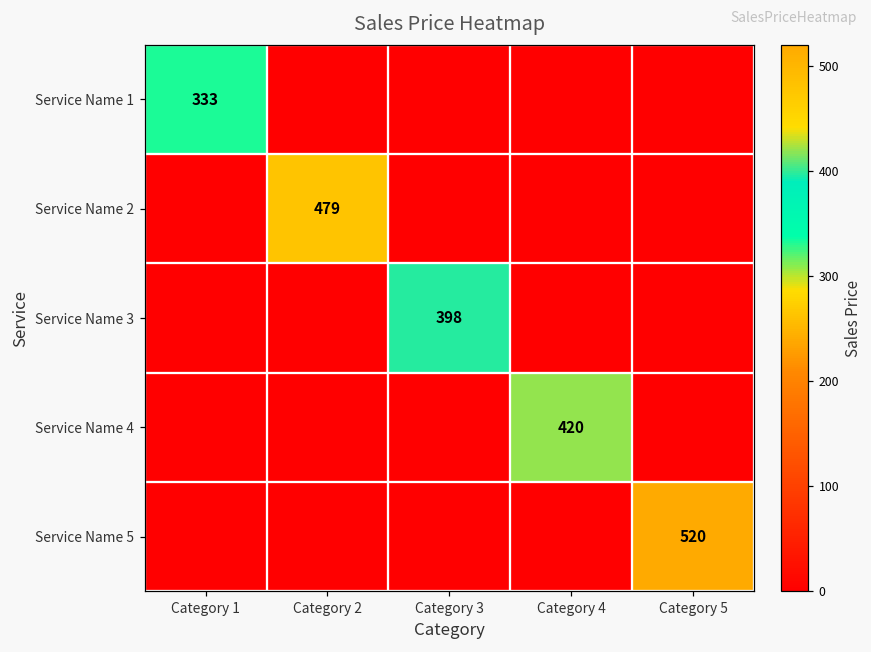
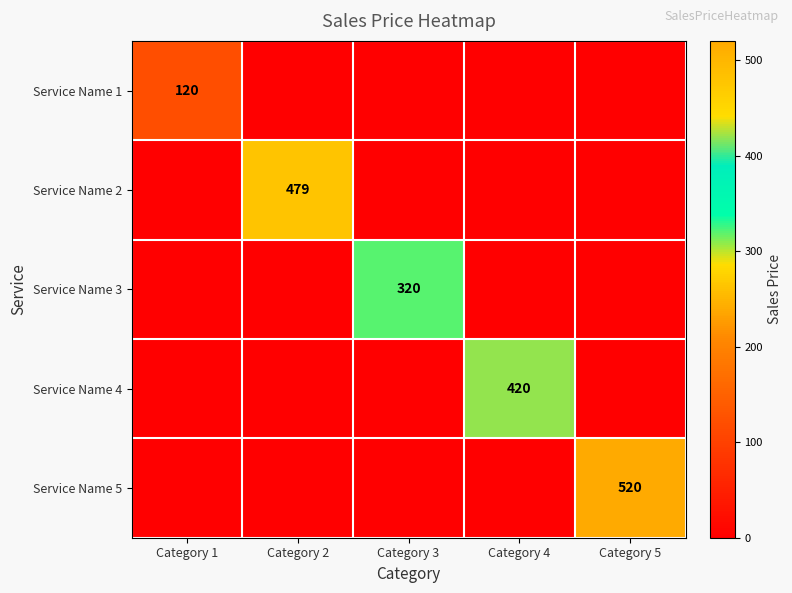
Service Name 1, Category 1: 333 -> 120
Service Name 3, Category 3: 398 -> 320
